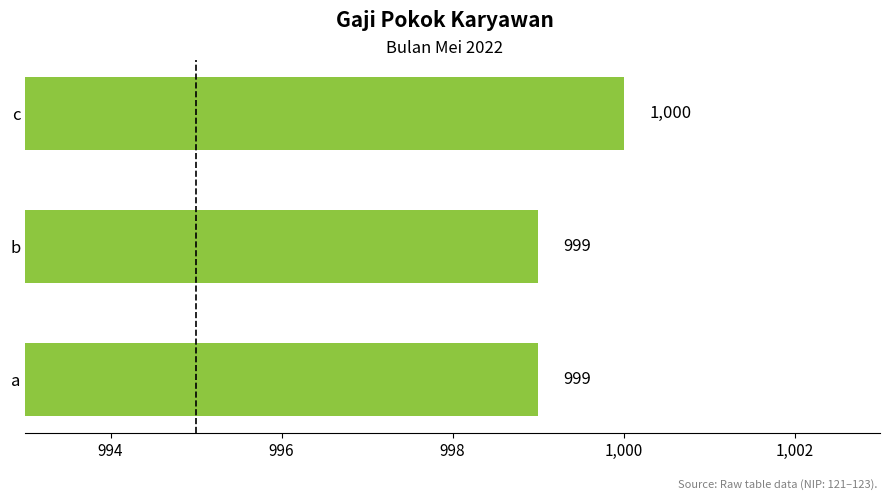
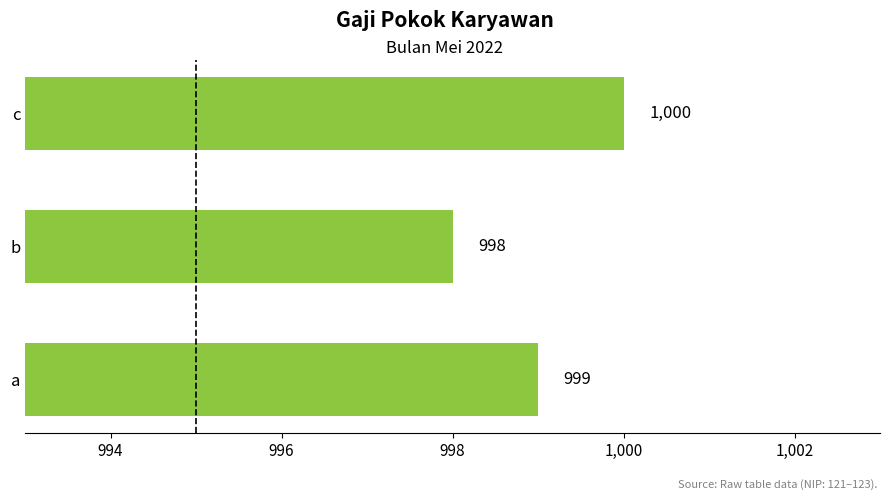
b: 999 -> 998
